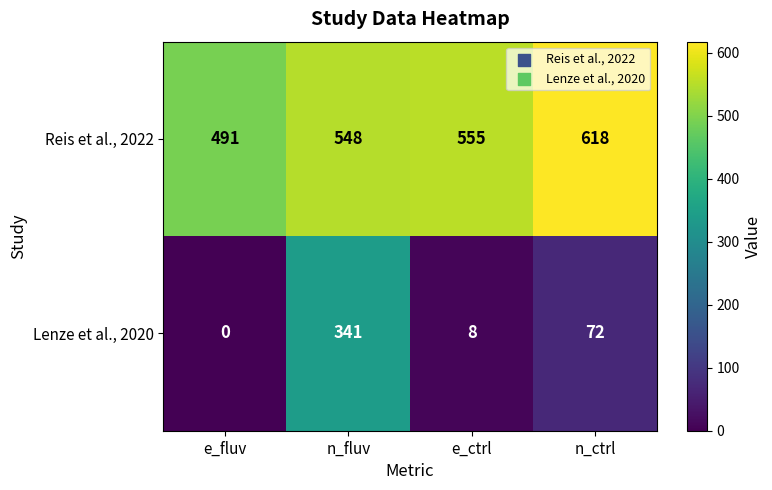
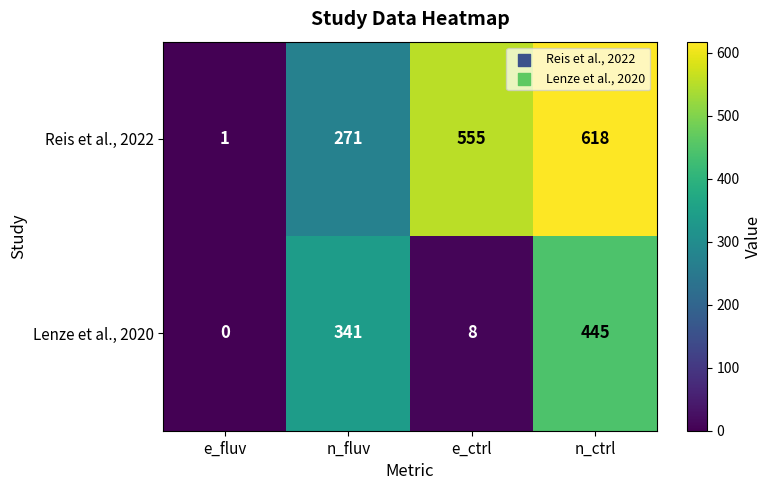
Reis et al., 2022, e_fluv: 491 -> 1
Reis et al., 2022, n_fluv: 548 -> 271
Lenze et al., 2020, n_ctrl: 72 -> 445
